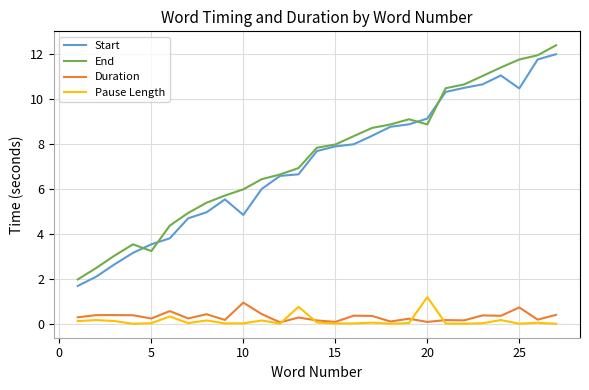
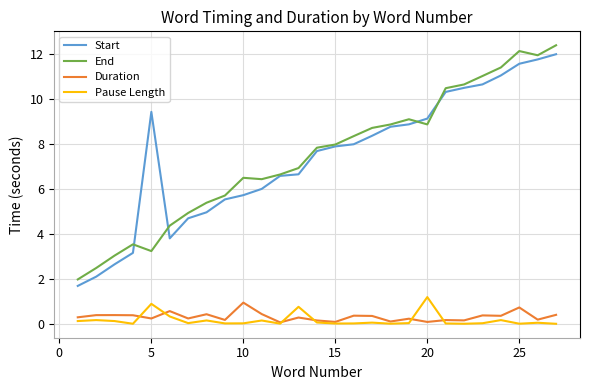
Start, 5: 3.5 -> 9.4
Pause Length, 5: 0.0 -> 0.9
Start, 10: 4.9 -> 5.7
End, 10: 6.0 -> 6.5
Start, 25: 10.5 -> 11.6
End, 25: 11.8 -> 12.2
